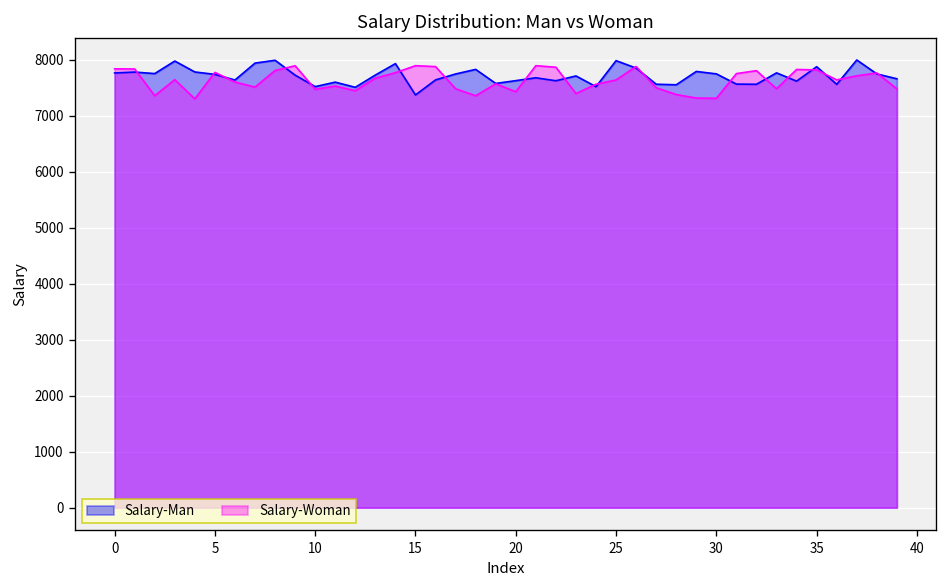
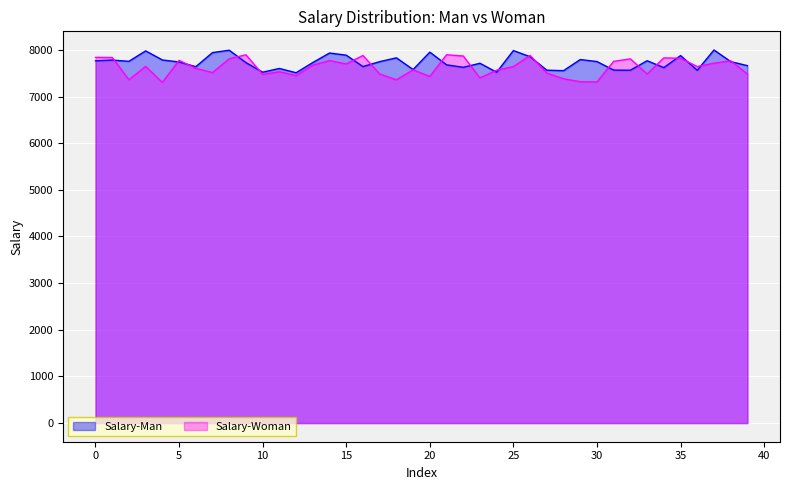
Salary-Man, 15: 7400 -> 7900
Salary-Woman, 15: 7900 -> 7700
Salary-Man, 20: 7600 -> 8000
